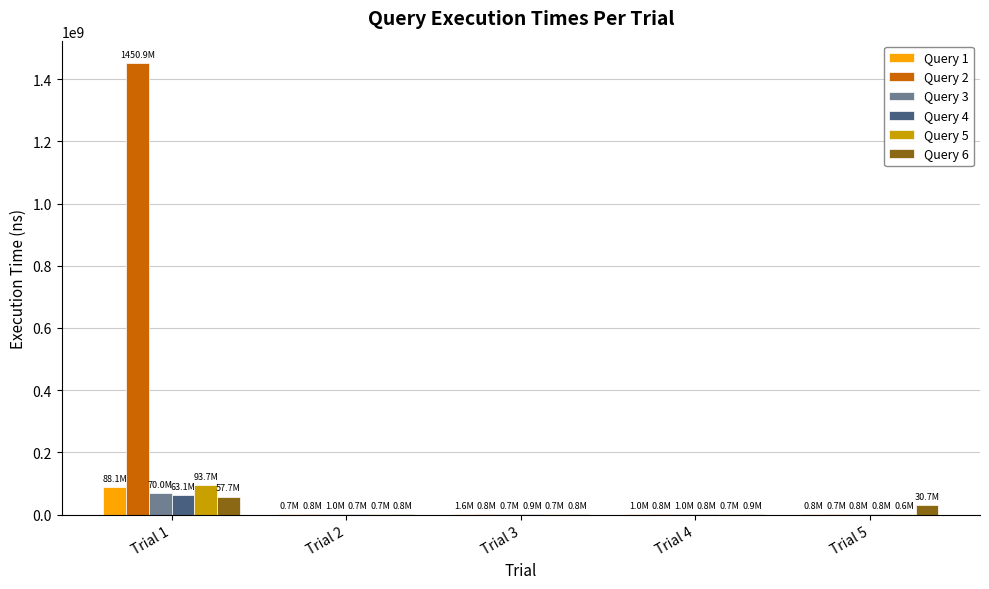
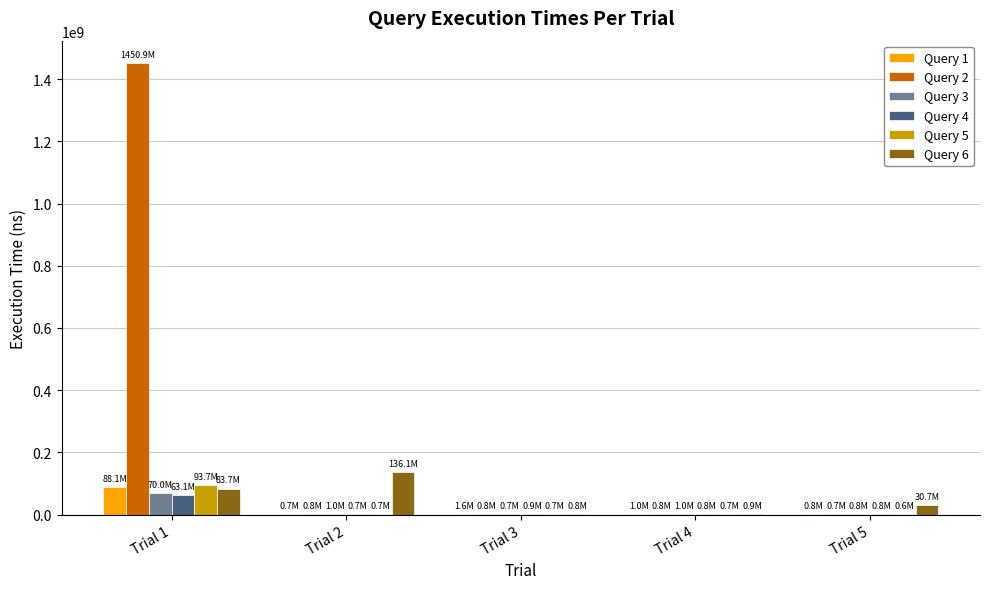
Query 6, Trial 1: 57.7M -> 83.7M
Query 6, Trial 2: 0.8M -> 136.1M
